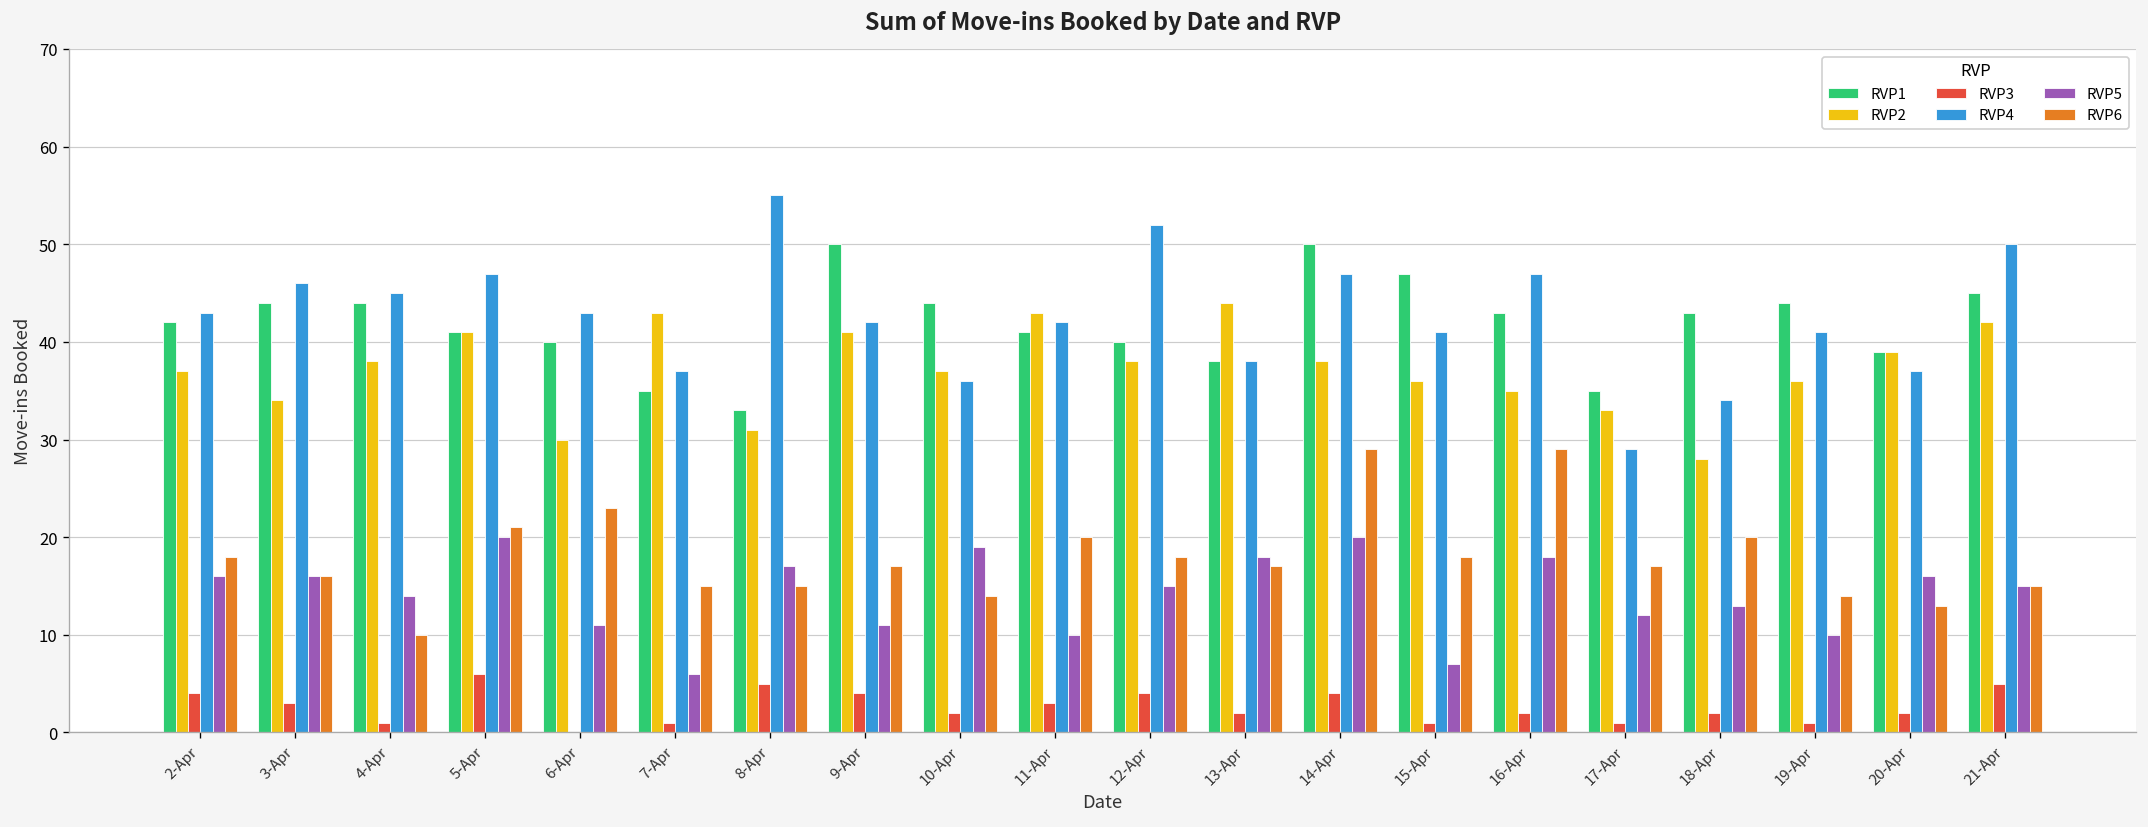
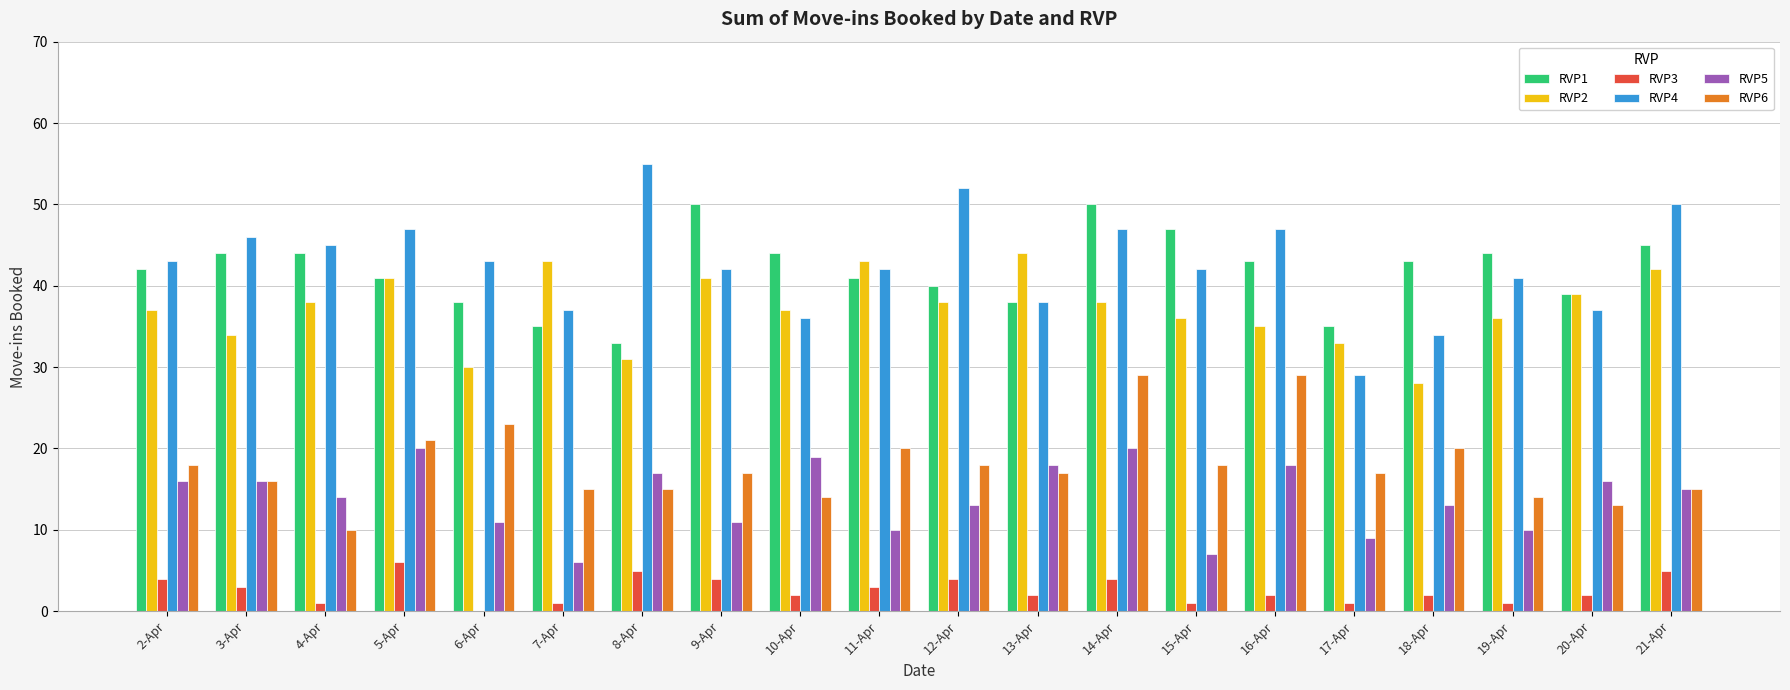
RVP1, 6-Apr: 40 -> 38
RVP5, 12-Apr: 15 -> 13
RVP4, 15-Apr: 41 -> 42
RVP5, 17-Apr: 12 -> 9
